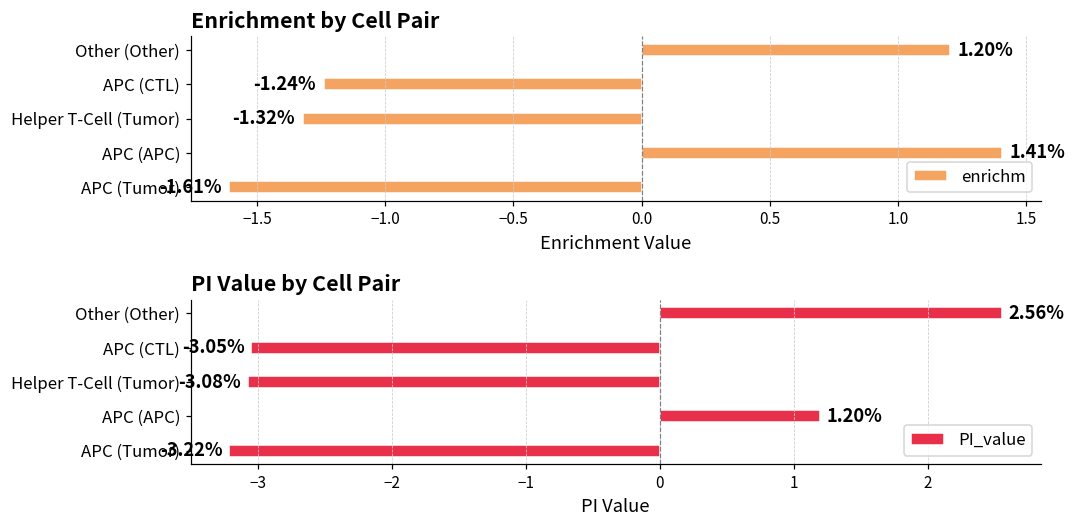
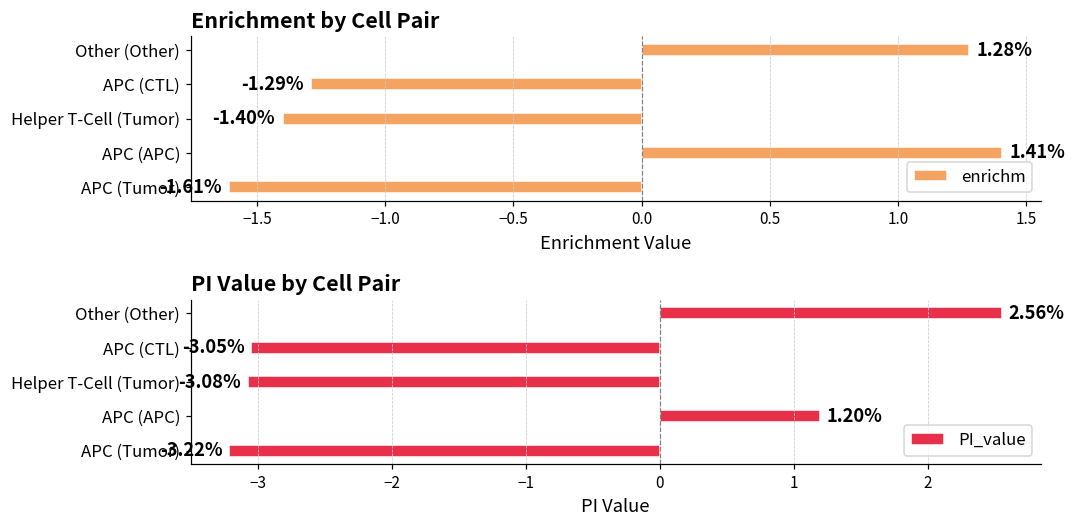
Enrichment by Cell Pair, Other (Other): 1.20% -> 1.28%
Enrichment by Cell Pair, APC (CTL): -1.24% -> -1.29%
Enrichment by Cell Pair, Helper T-Cell (Tumor): -1.32% -> -1.40%
